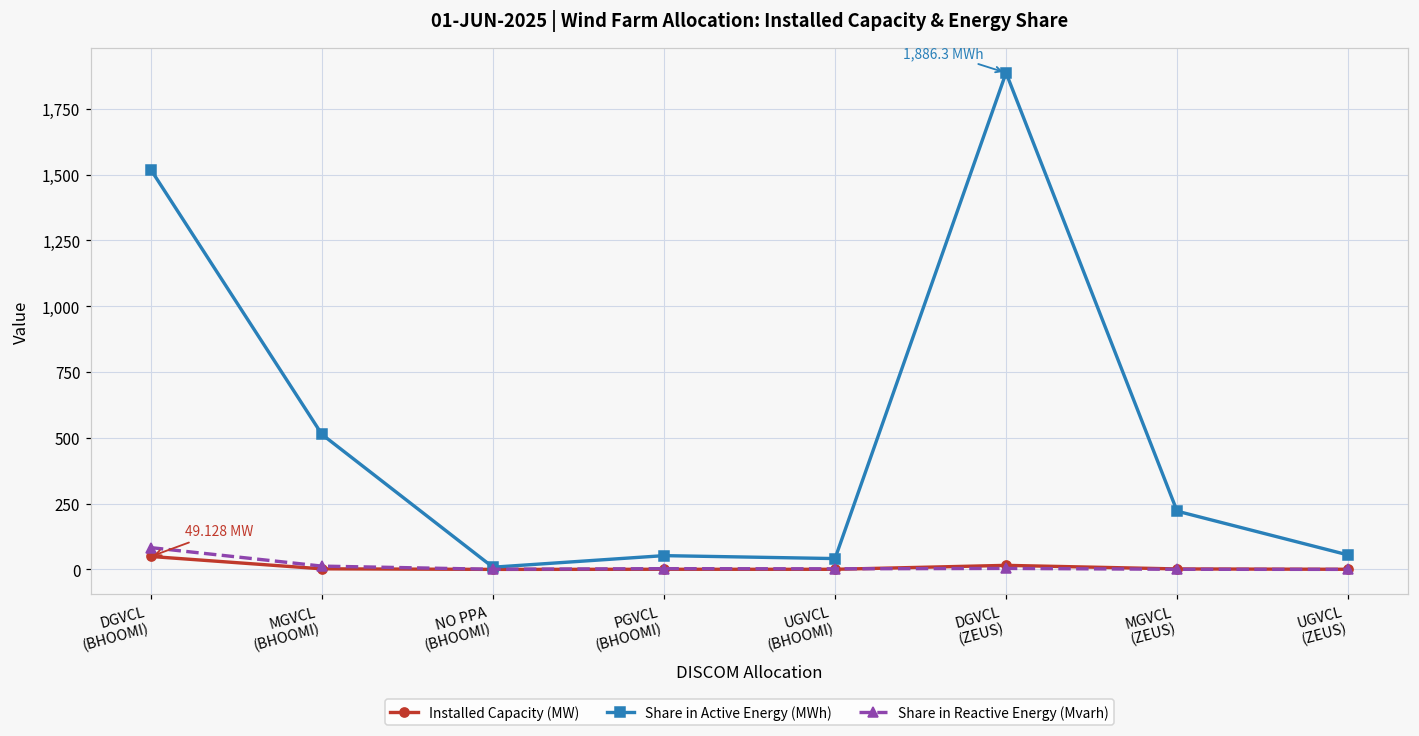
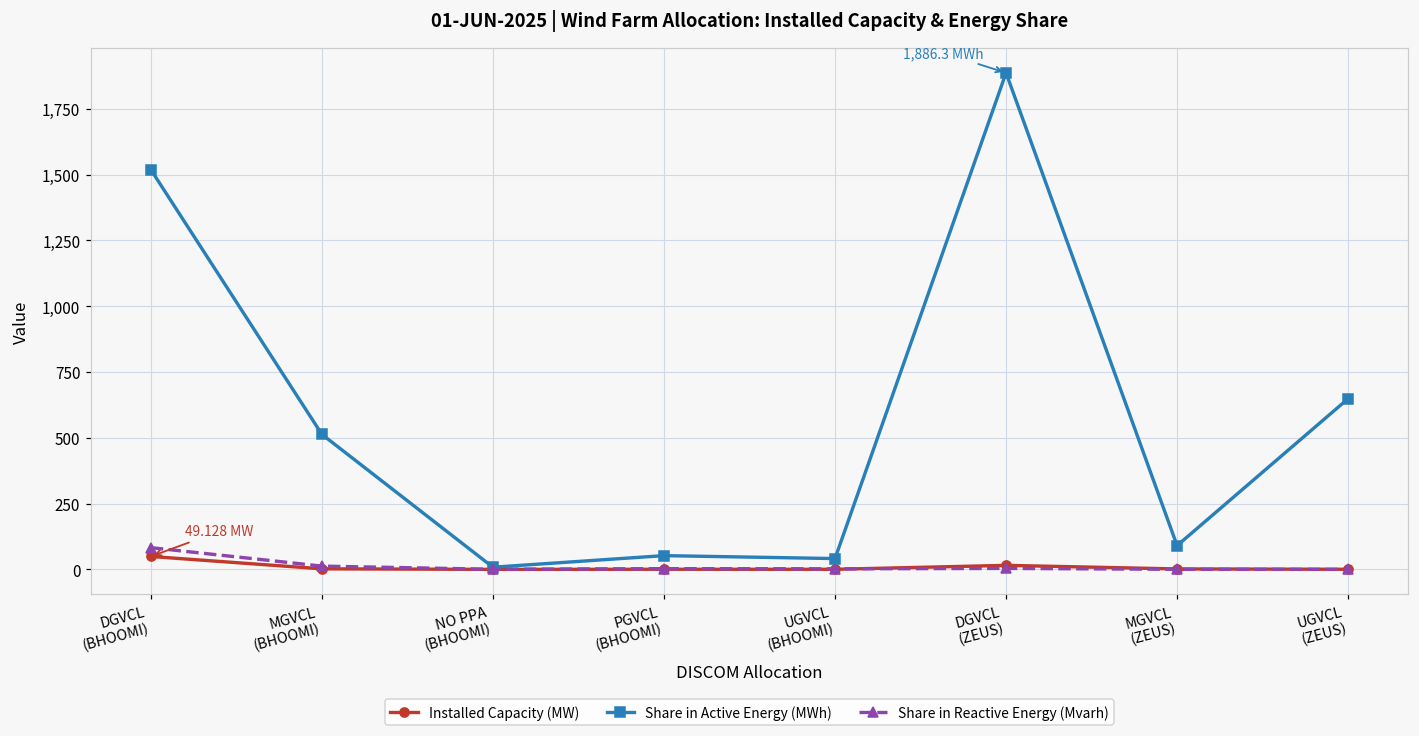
Share in Active Energy (MWh), MGVCL (ZEUS): 220 -> 90
Share in Active Energy (MWh), UGVCL (ZEUS): 50 -> 650
